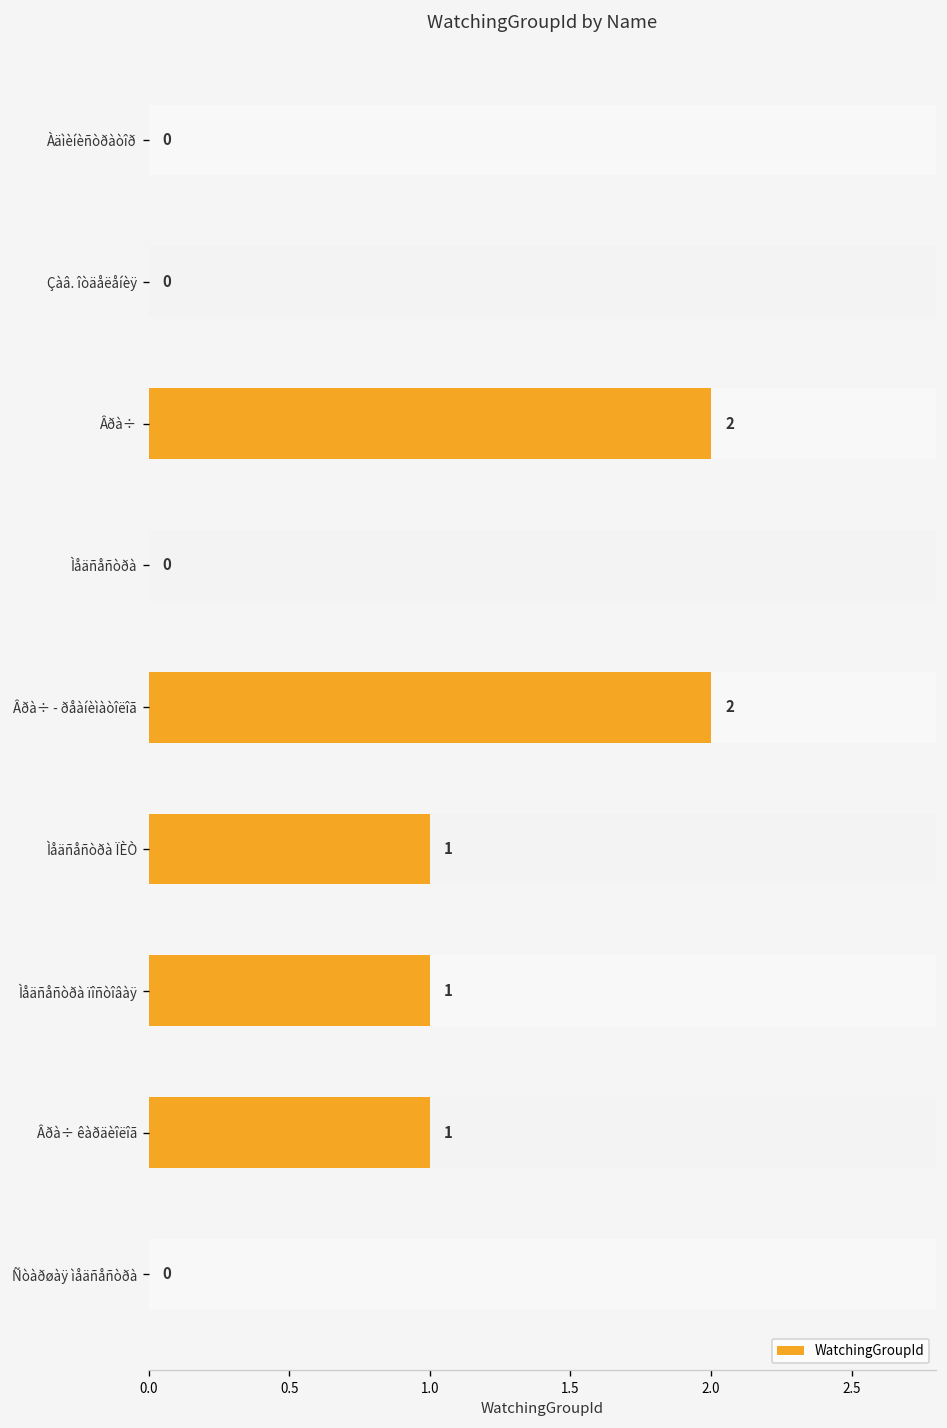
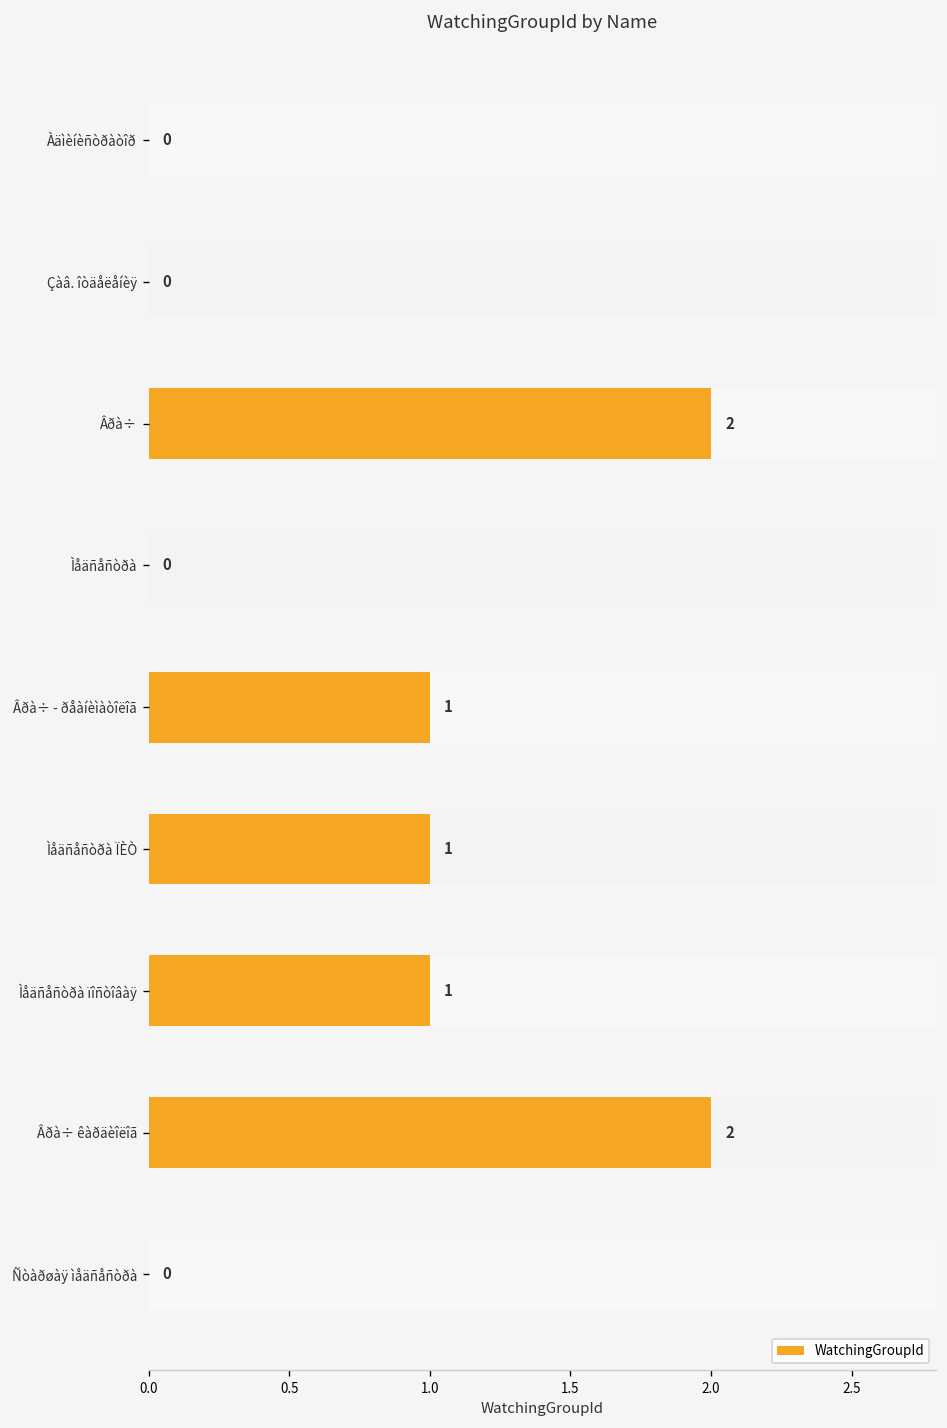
WatchingGroupId, Âðà÷ - ðåàíèìàòîëîã: 2 -> 1
WatchingGroupId, Âðà÷ êàðäèîëîã: 1 -> 2
